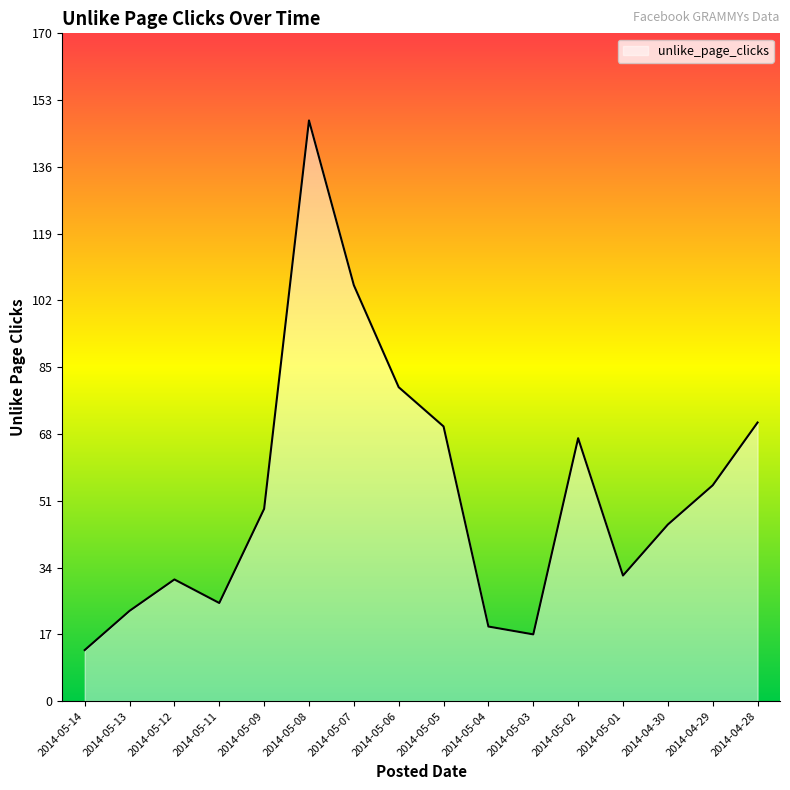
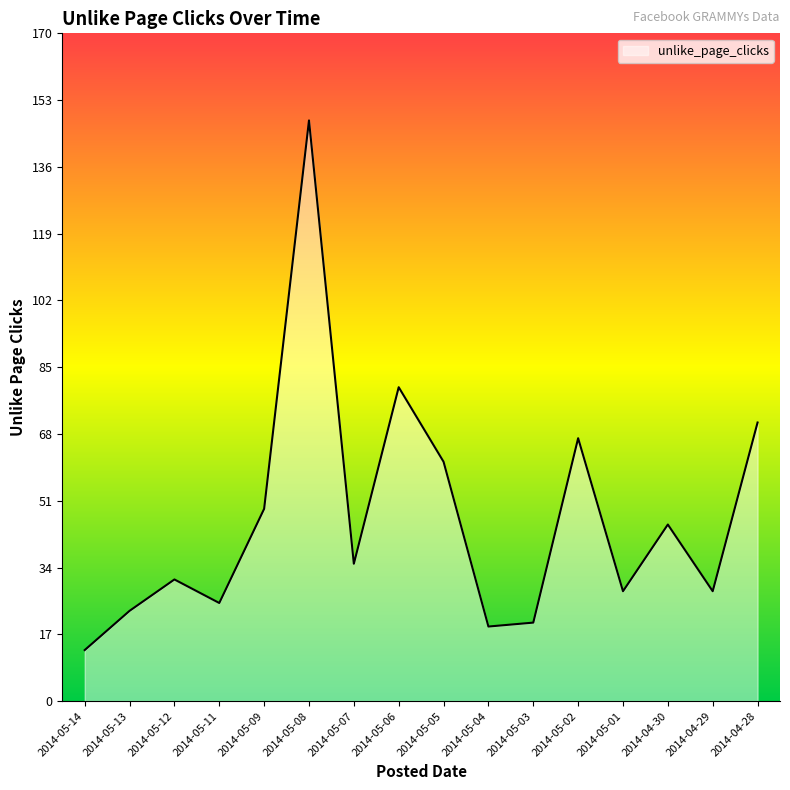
2014-05-07: 106 -> 35
2014-05-05: 70 -> 61
2014-05-03: 17 -> 20
2014-05-01: 32 -> 28
2014-04-29: 55 -> 28
